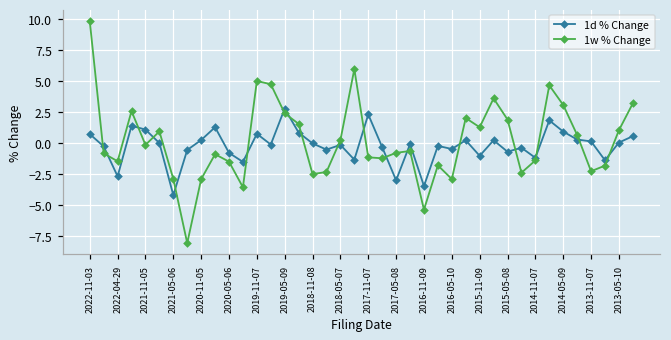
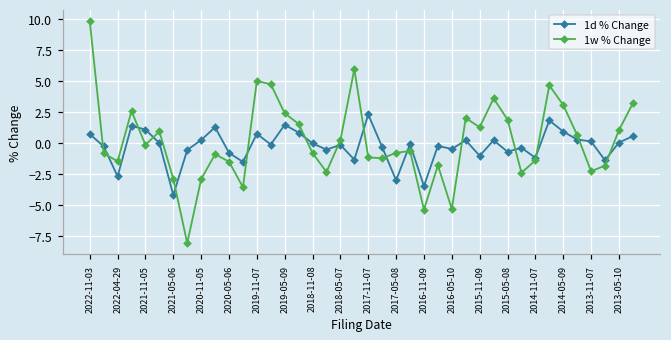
1d % Change, 2019-05-09: 2.8 -> 1.5
1w % Change, 2018-11-08: -2.5 -> -0.8
1w % Change, 2016-05-10: -2.9 -> -5.3
